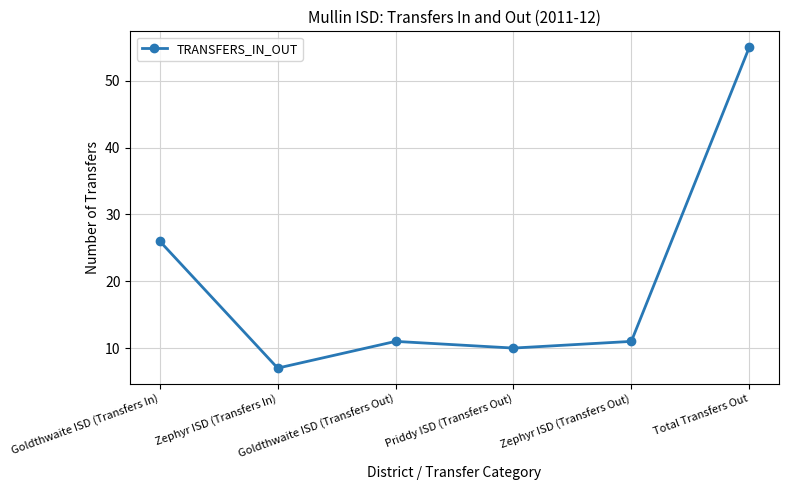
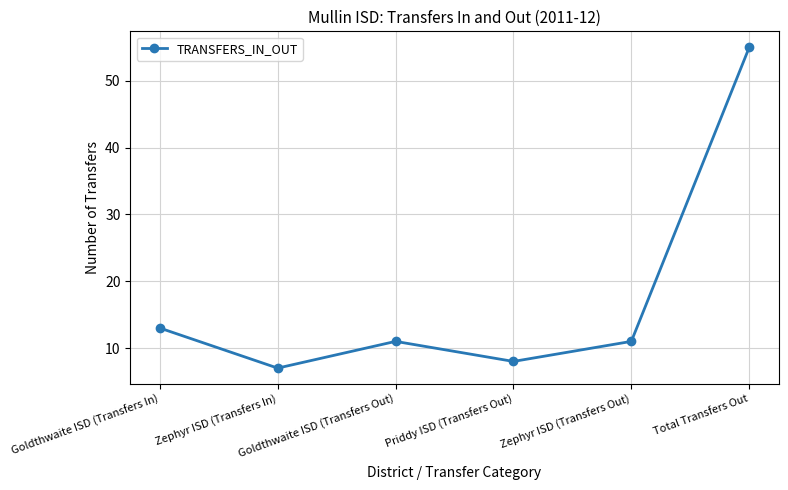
Goldthwaite ISD (Transfers In): 26 -> 13
Priddy ISD (Transfers Out): 10 -> 8
